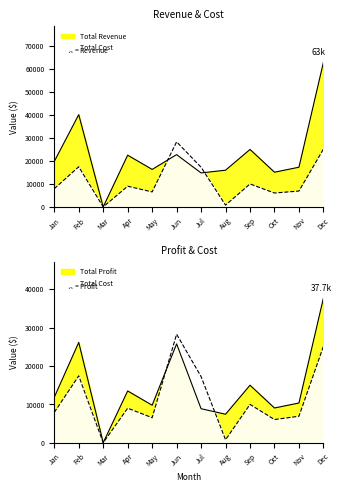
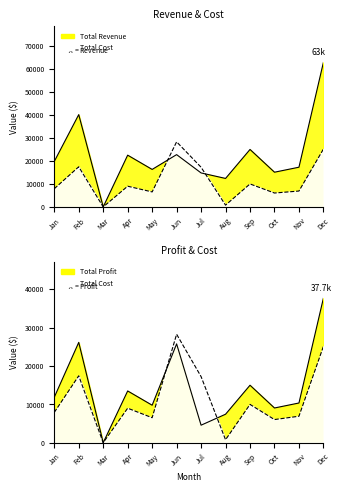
Revenue & Cost, Total Revenue, Aug: 16000 -> 12000
Profit & Cost, Total Profit, Jul: 9000 -> 5000
